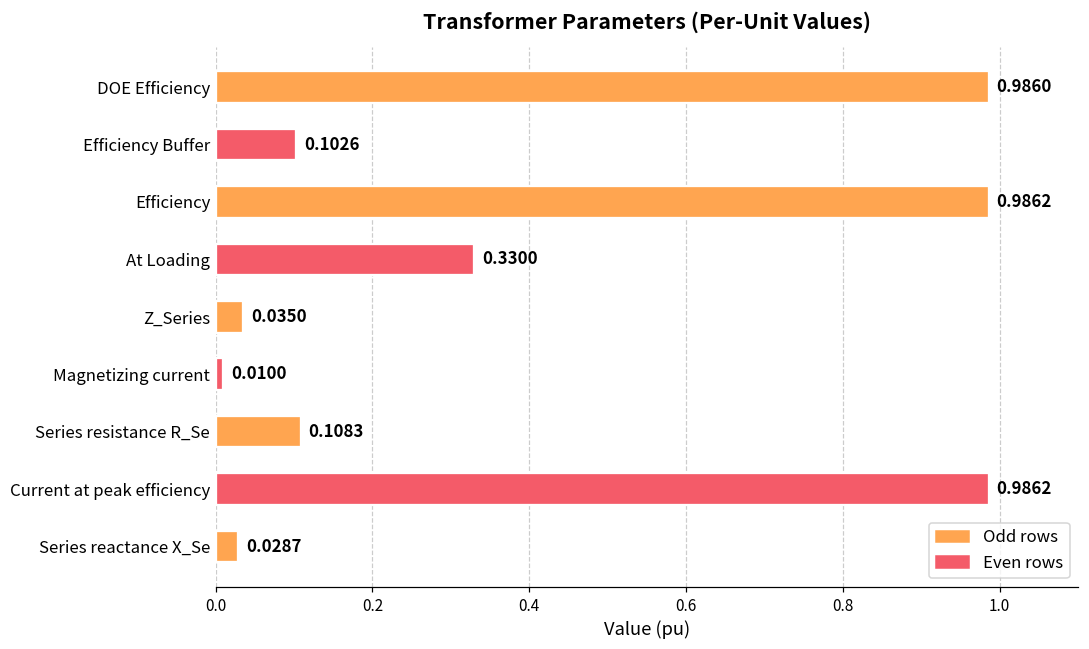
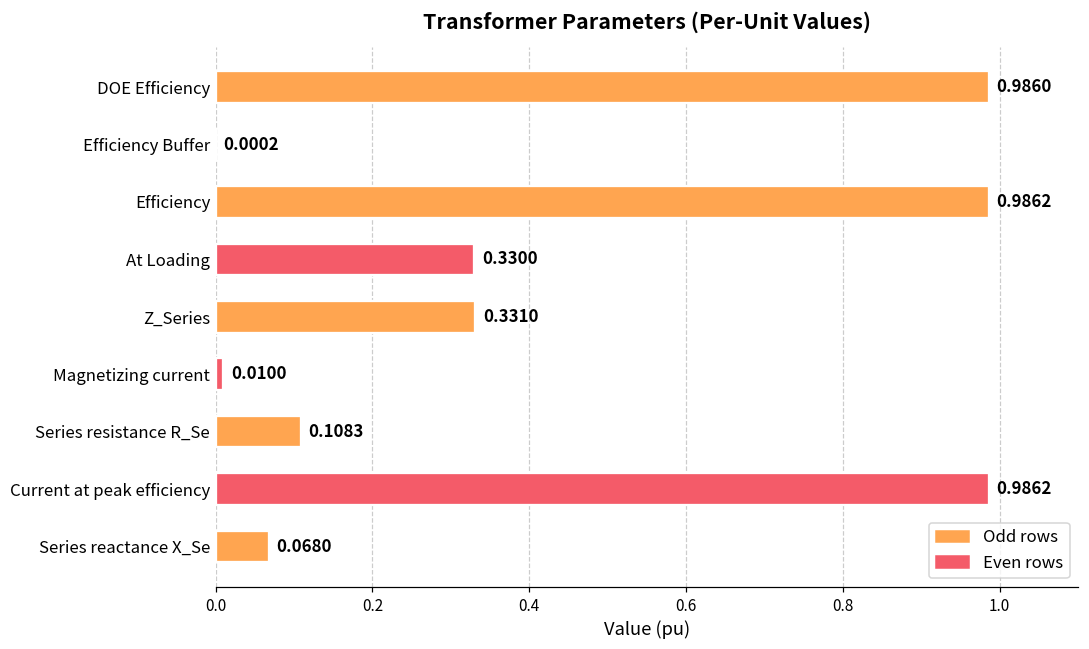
Efficiency Buffer: 0.1026 -> 0.0002
Z_Series: 0.0350 -> 0.3310
Series reactance X_Se: 0.0287 -> 0.0680
